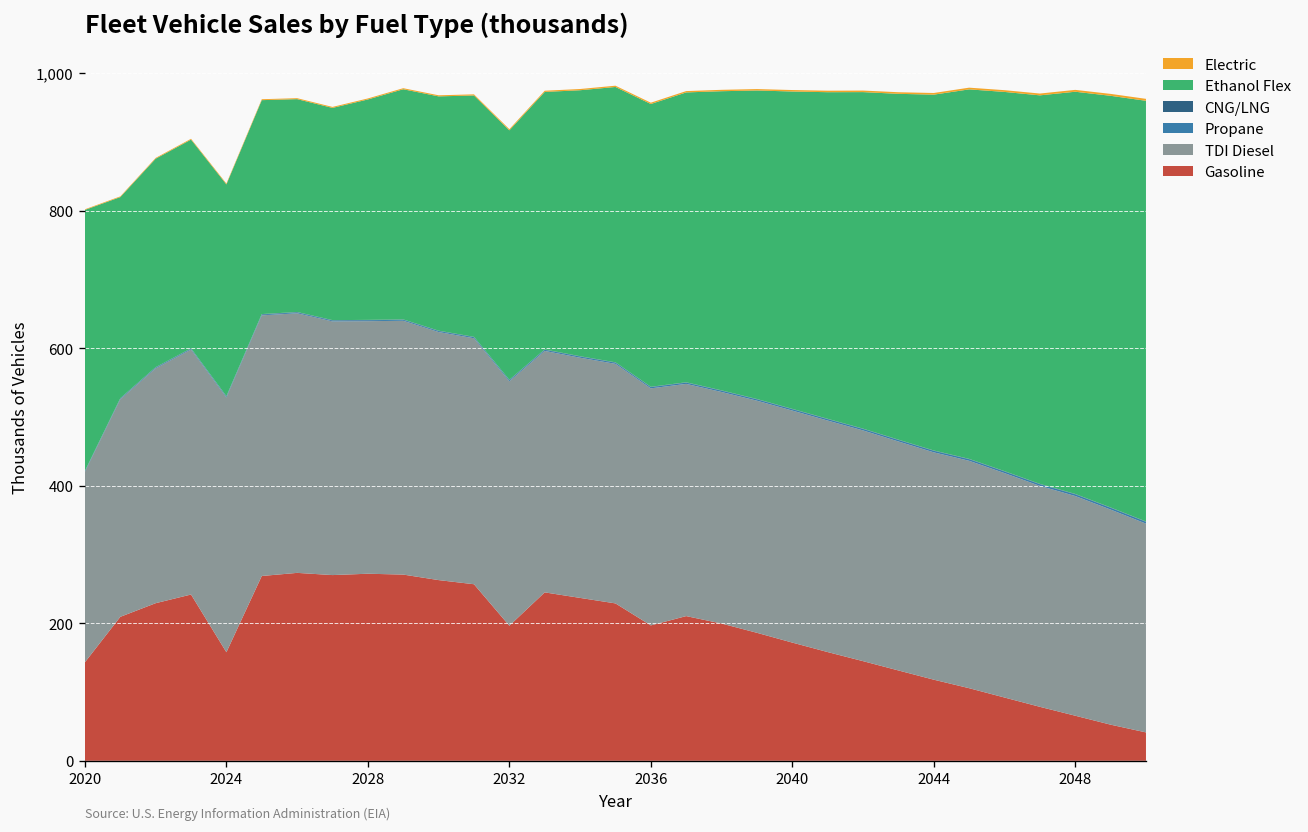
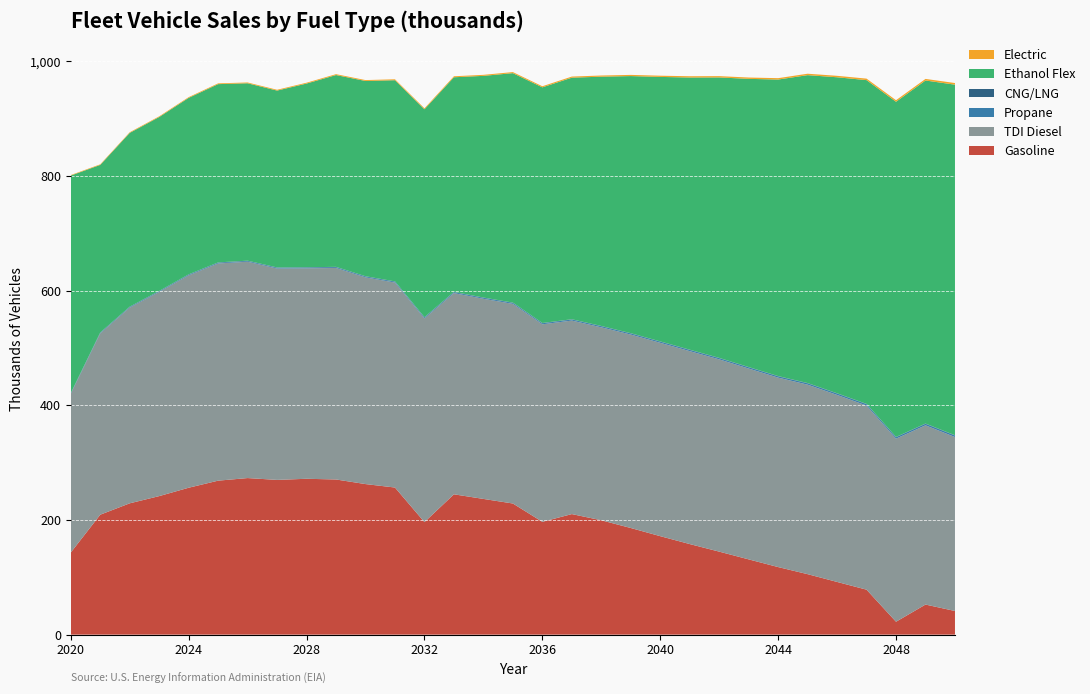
Gasoline, 2024: 160 -> 260
Gasoline, 2048: 70 -> 20
